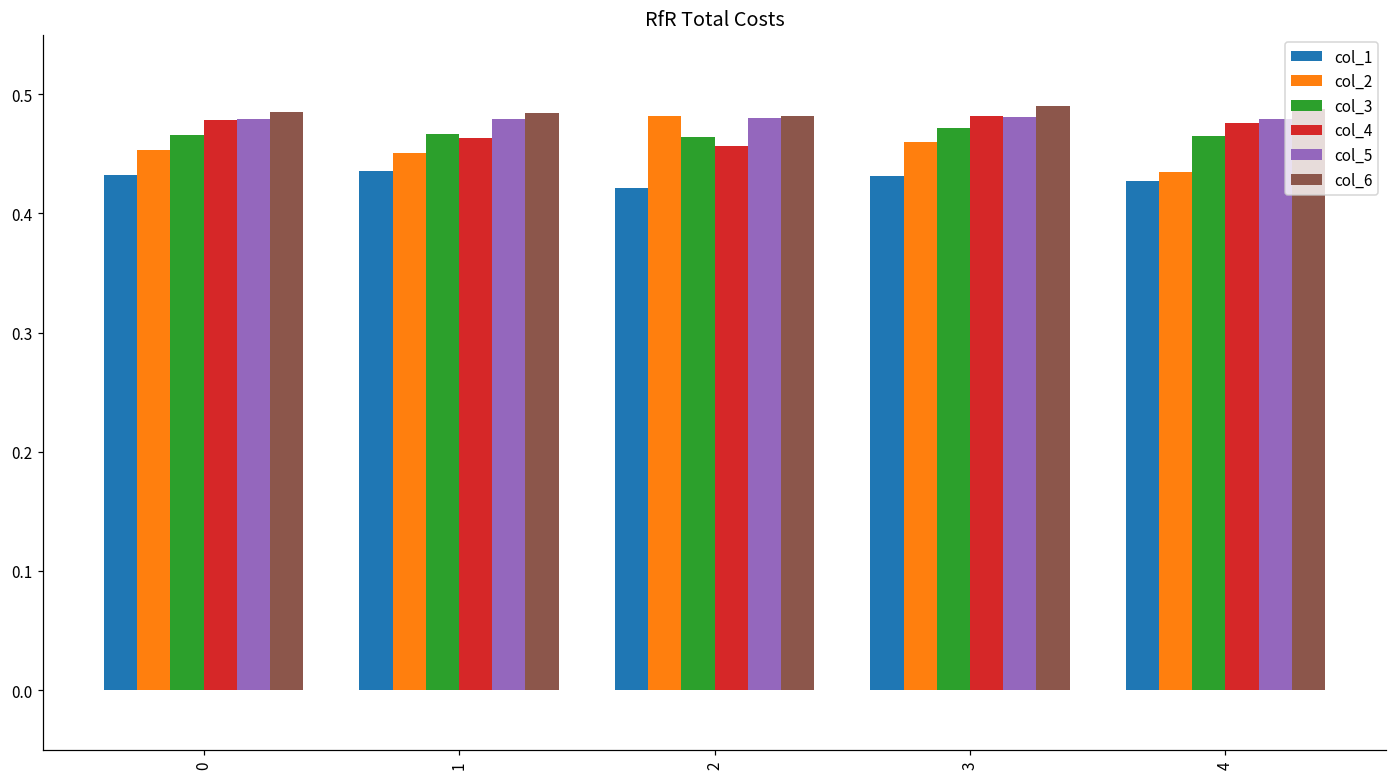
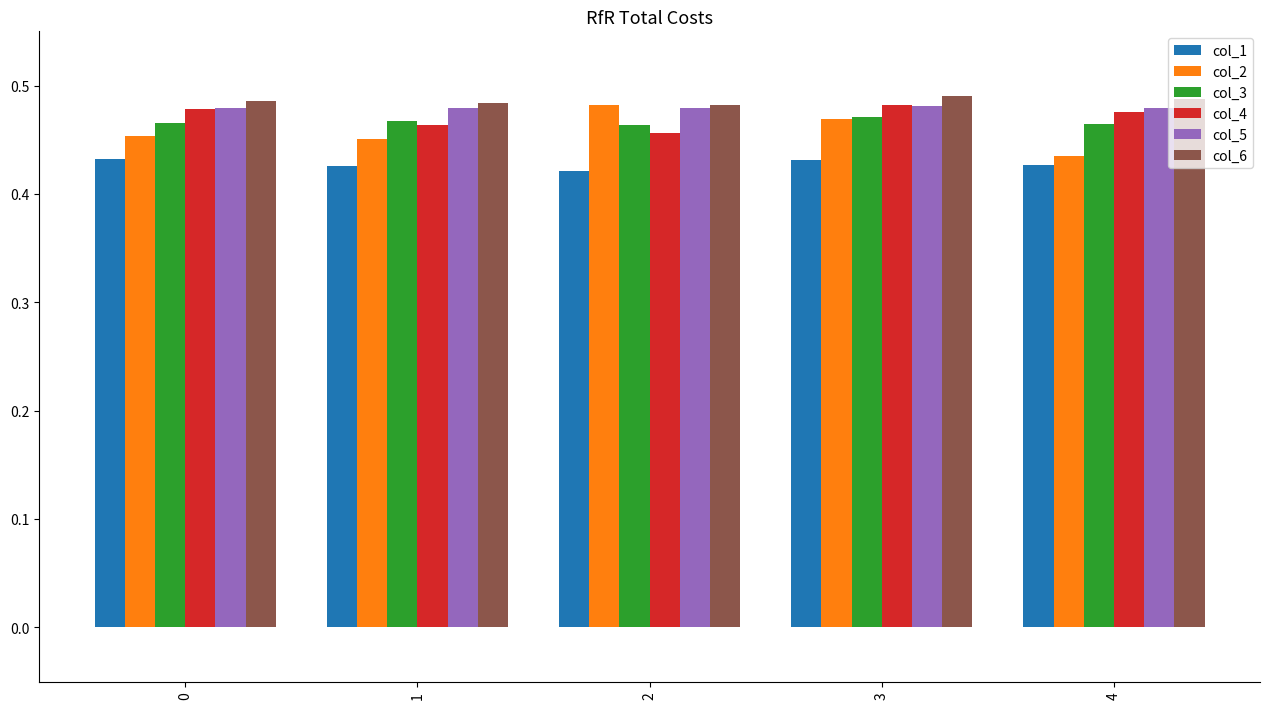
col_1, 1: 0.436 -> 0.426
col_2, 3: 0.460 -> 0.469
